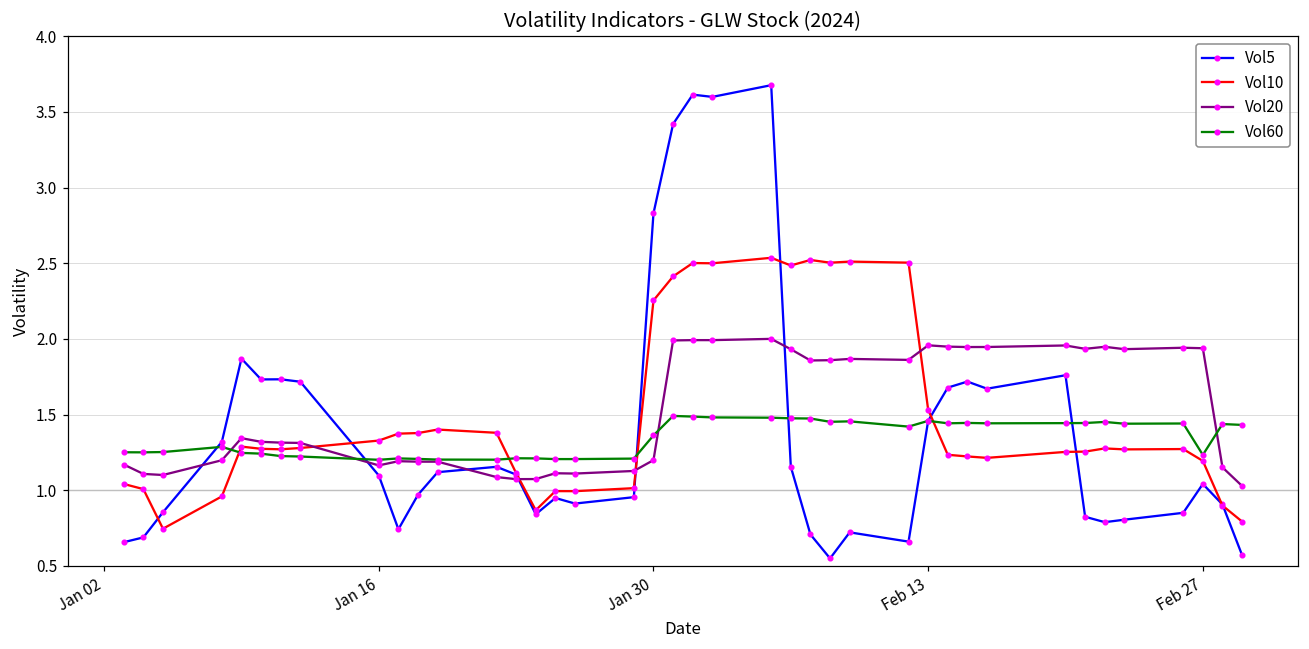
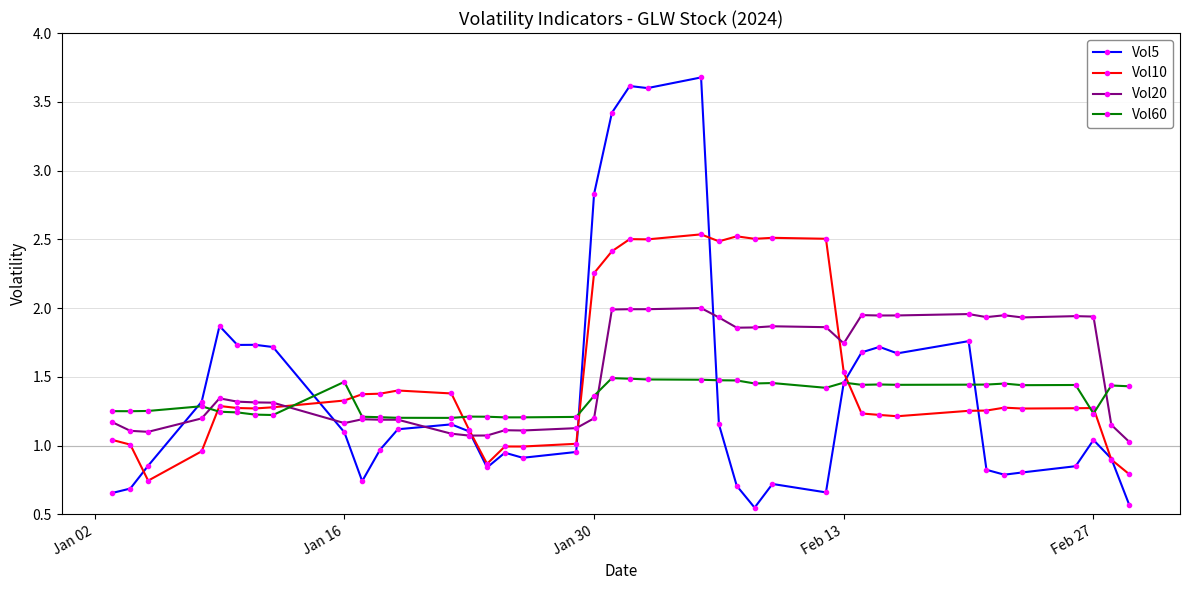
Vol60, Jan 16: 1.20 -> 1.46
Vol20, Feb 13: 1.96 -> 1.74
Vol10, Feb 27: 1.19 -> 1.27
